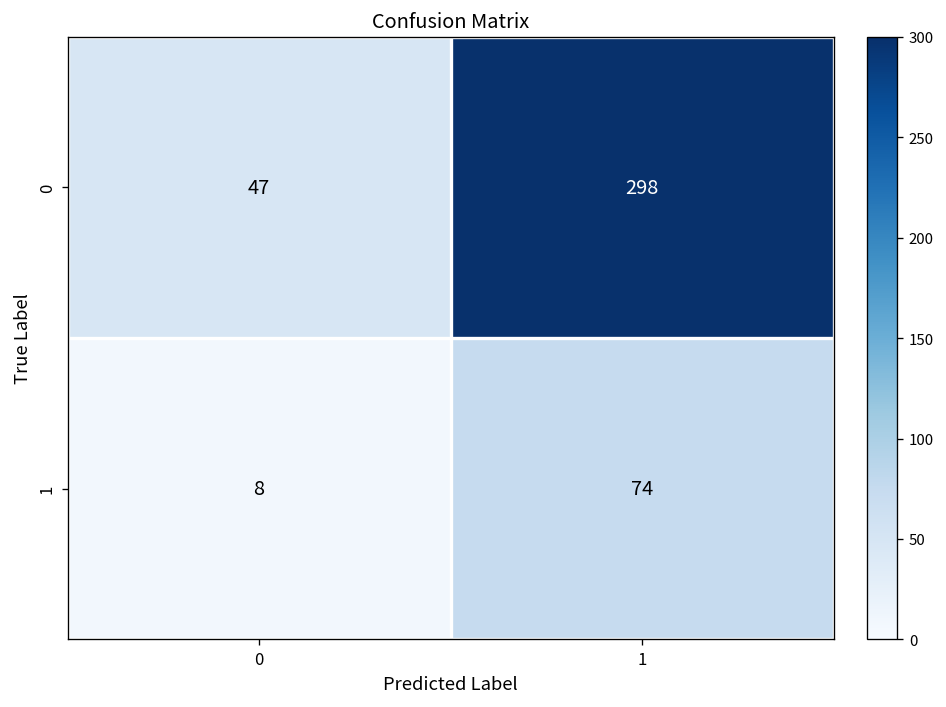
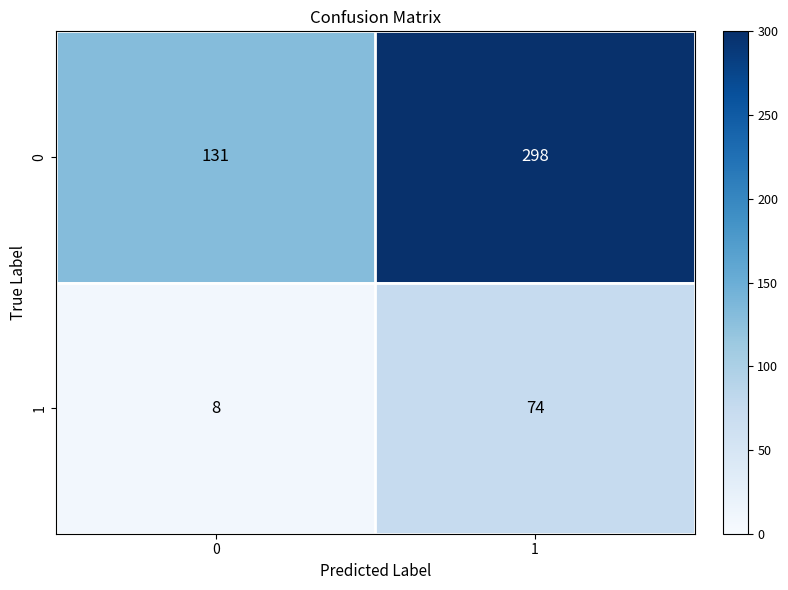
0, 0: 47 -> 131
